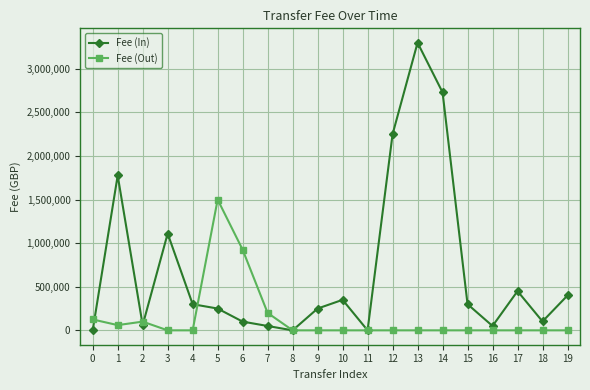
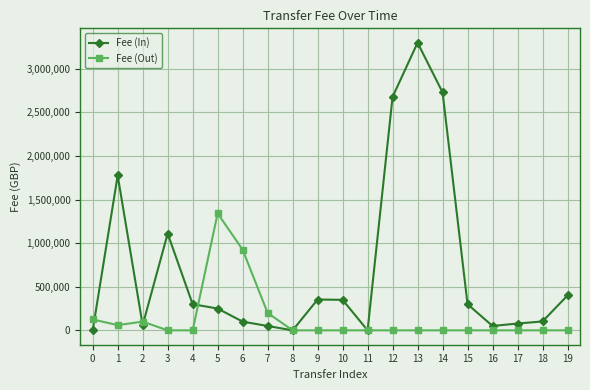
Fee (Out), 5: 1,500,000 -> 1,300,000
Fee (In), 9: 300,000 -> 400,000
Fee (In), 12: 2,300,000 -> 2,700,000
Fee (In), 17: 500,000 -> 100,000
